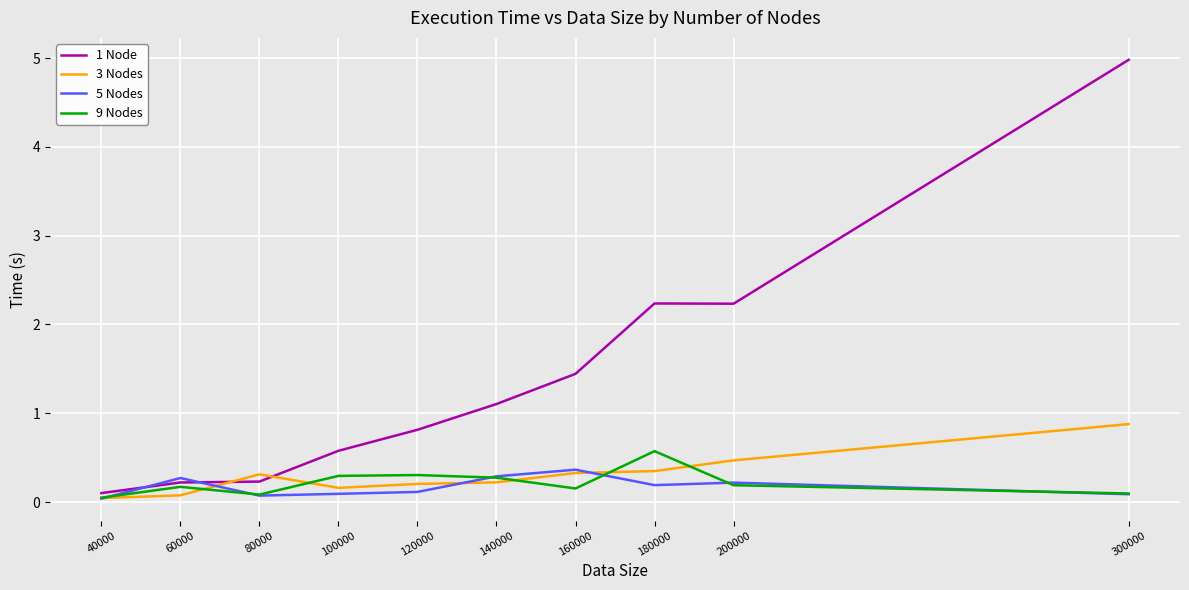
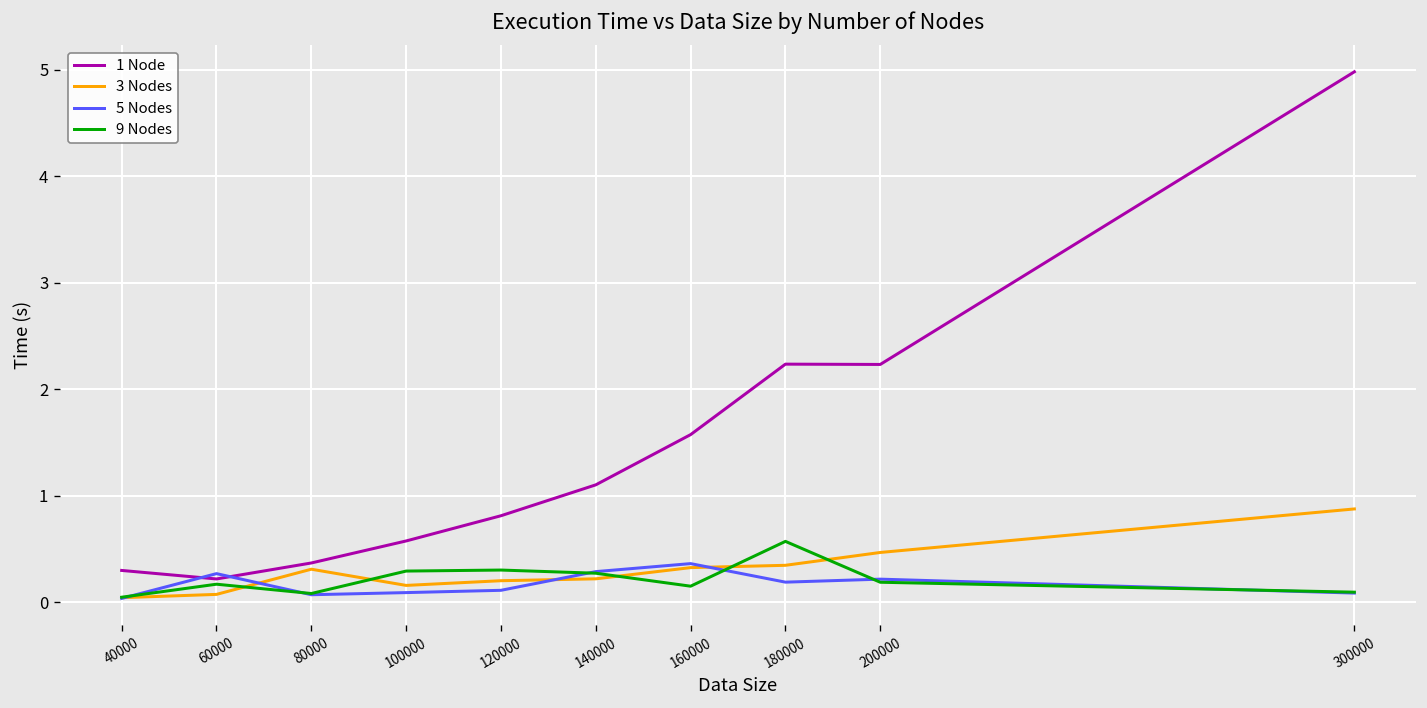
1 Node, 40000: 0.1 -> 0.3
1 Node, 80000: 0.2 -> 0.4
1 Node, 160000: 1.4 -> 1.6
